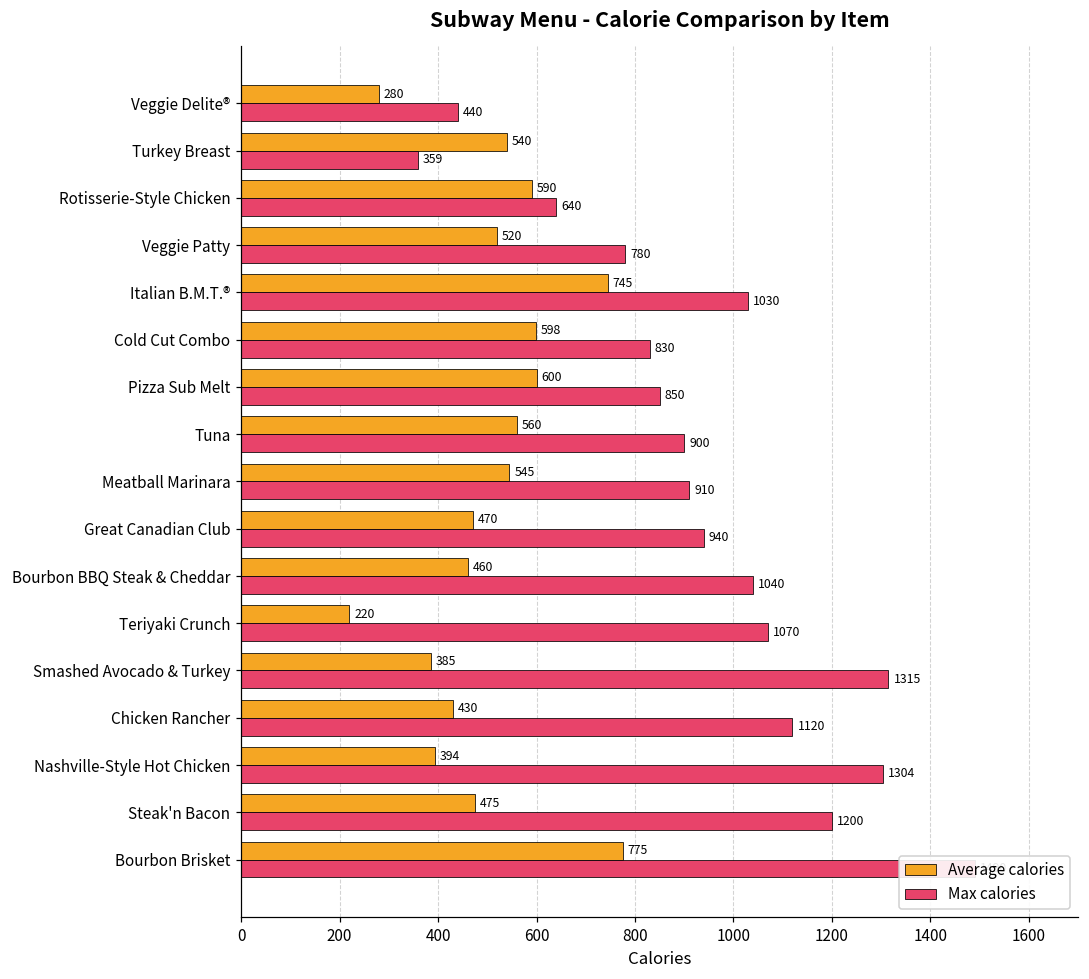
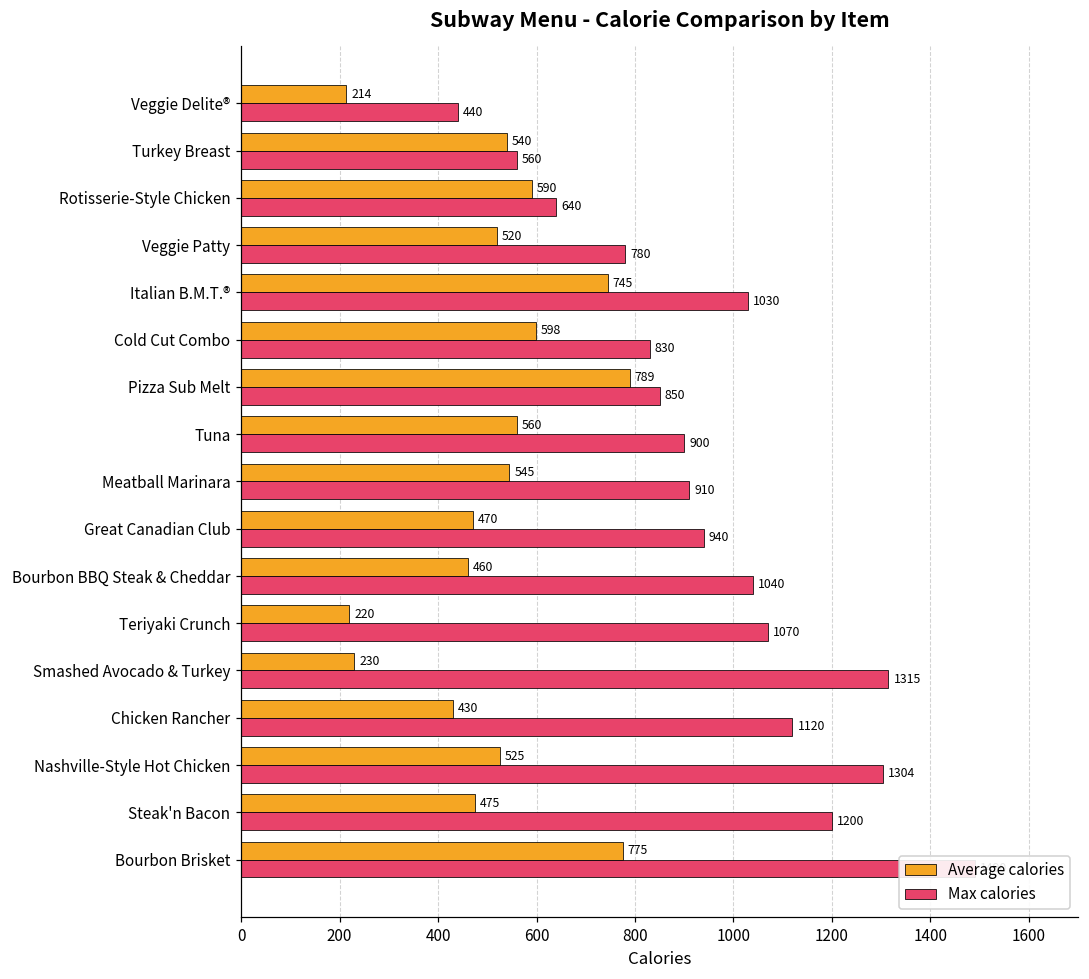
Average calories, Veggie Delite®: 280 -> 214
Max calories, Turkey Breast: 359 -> 560
Average calories, Pizza Sub Melt: 600 -> 789
Average calories, Smashed Avocado & Turkey: 385 -> 230
Average calories, Nashville-Style Hot Chicken: 394 -> 525
